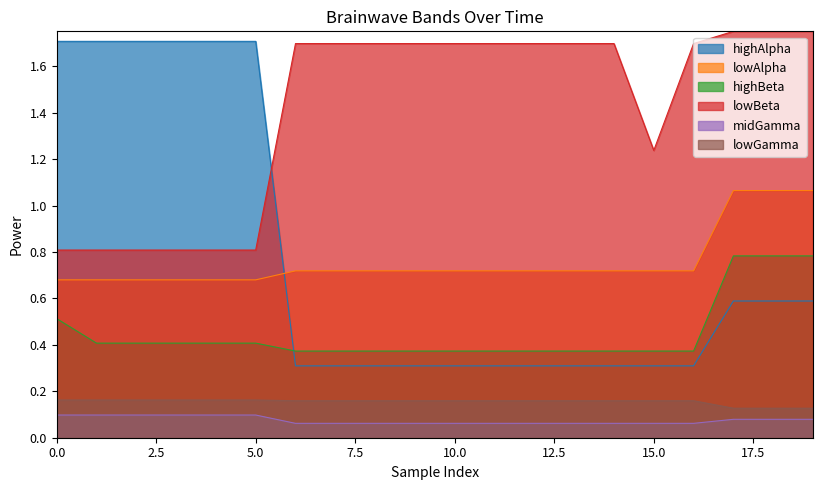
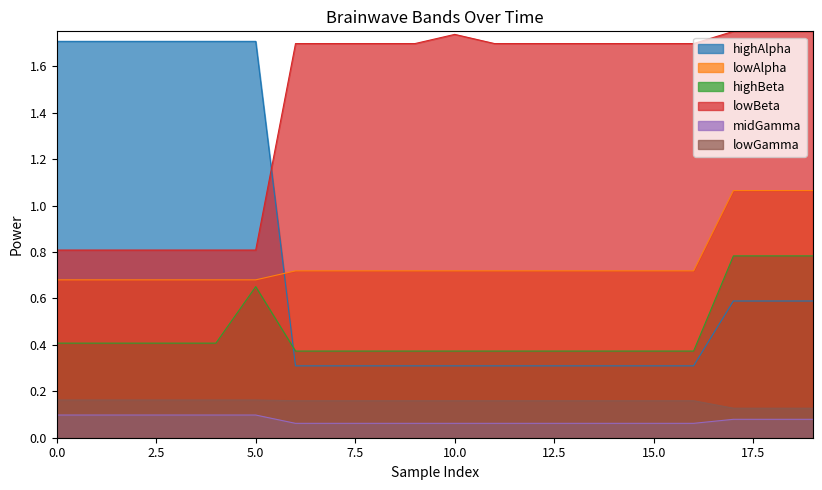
highBeta, 0.0: 0.51 -> 0.41
highBeta, 5.0: 0.41 -> 0.65
lowBeta, 10.0: 1.70 -> 1.74
lowBeta, 15.0: 1.24 -> 1.70
